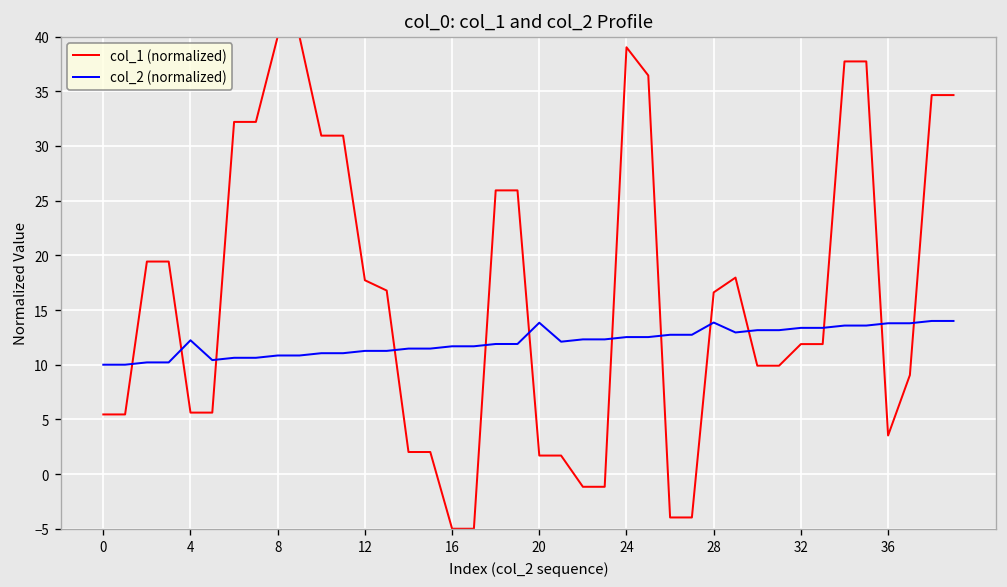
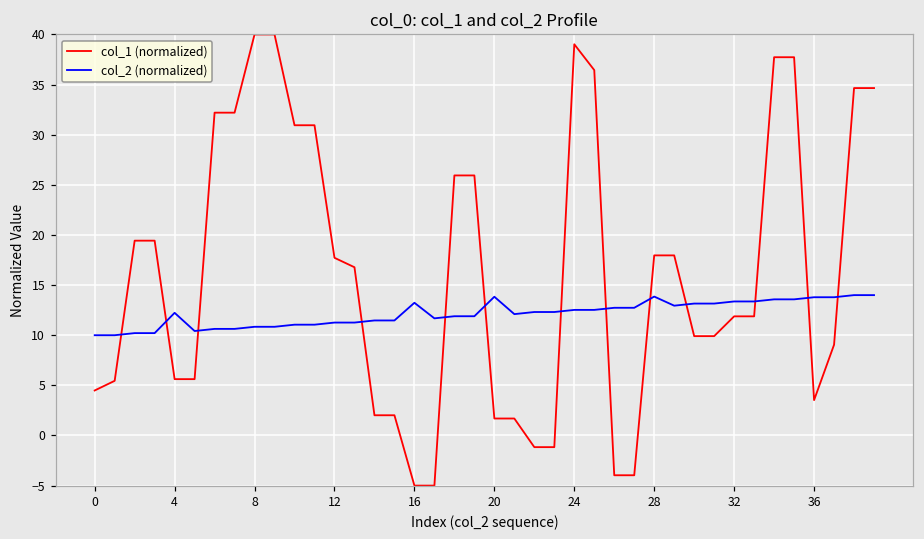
col_1 (normalized), 0: 5 -> 4
col_2 (normalized), 16: 12 -> 13
col_1 (normalized), 28: 17 -> 18
